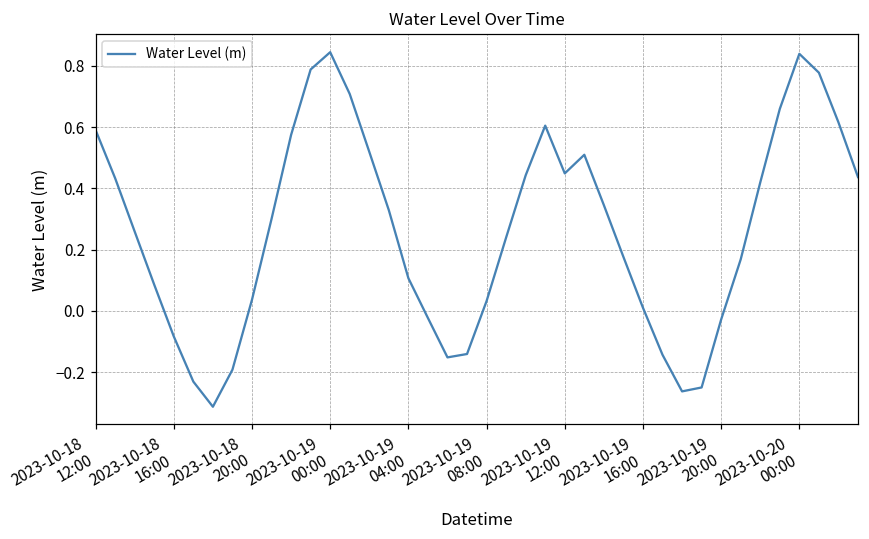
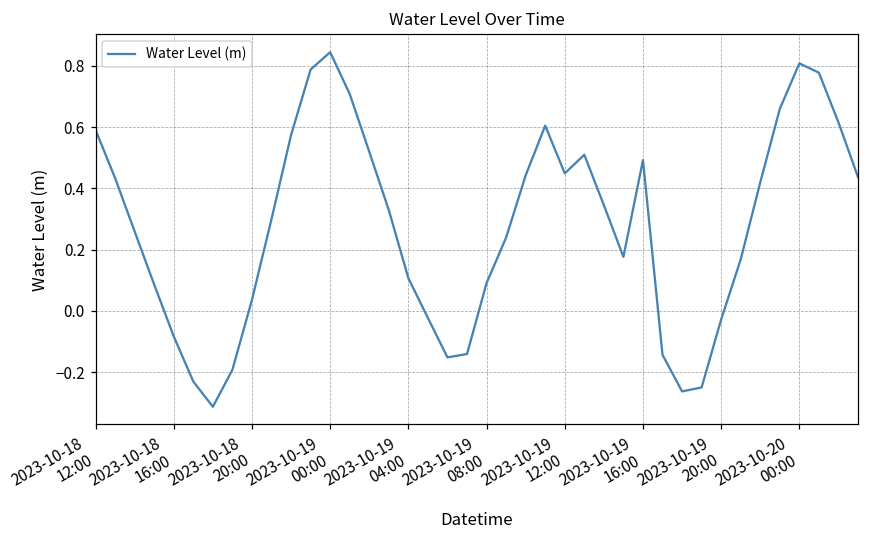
2023-10-19 08:00: 0.03 -> 0.09
2023-10-19 16:00: 0.01 -> 0.49
2023-10-20 00:00: 0.84 -> 0.81
